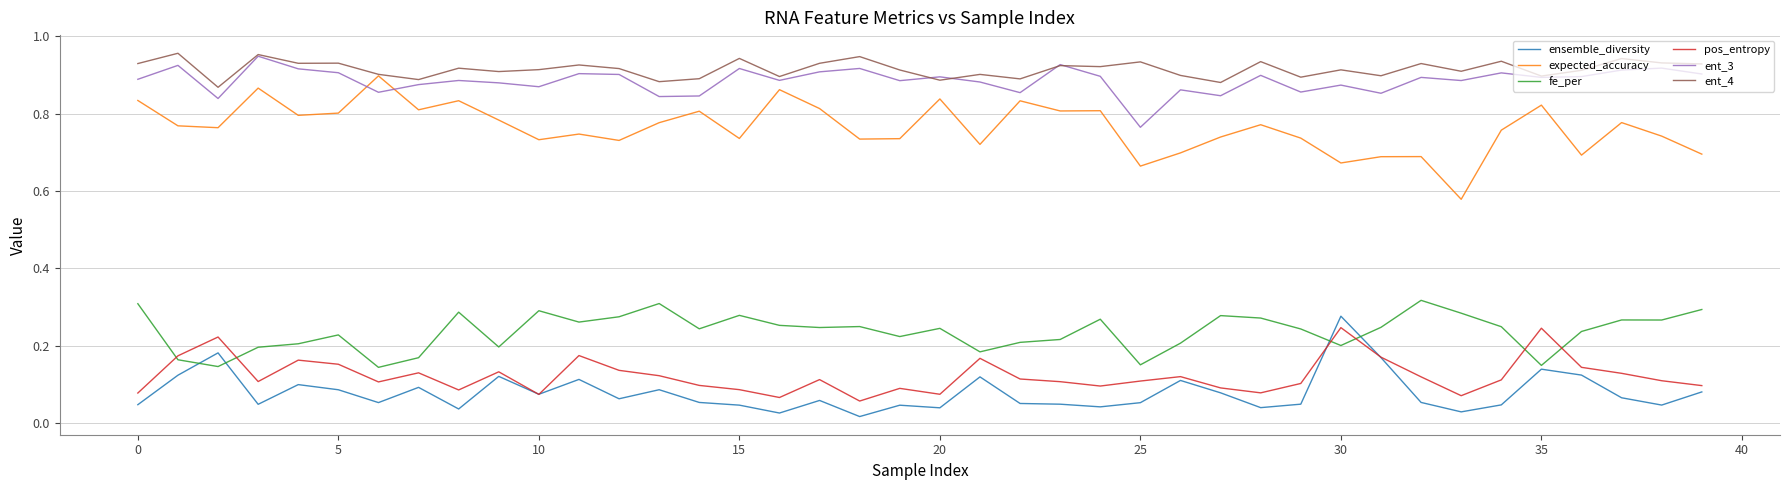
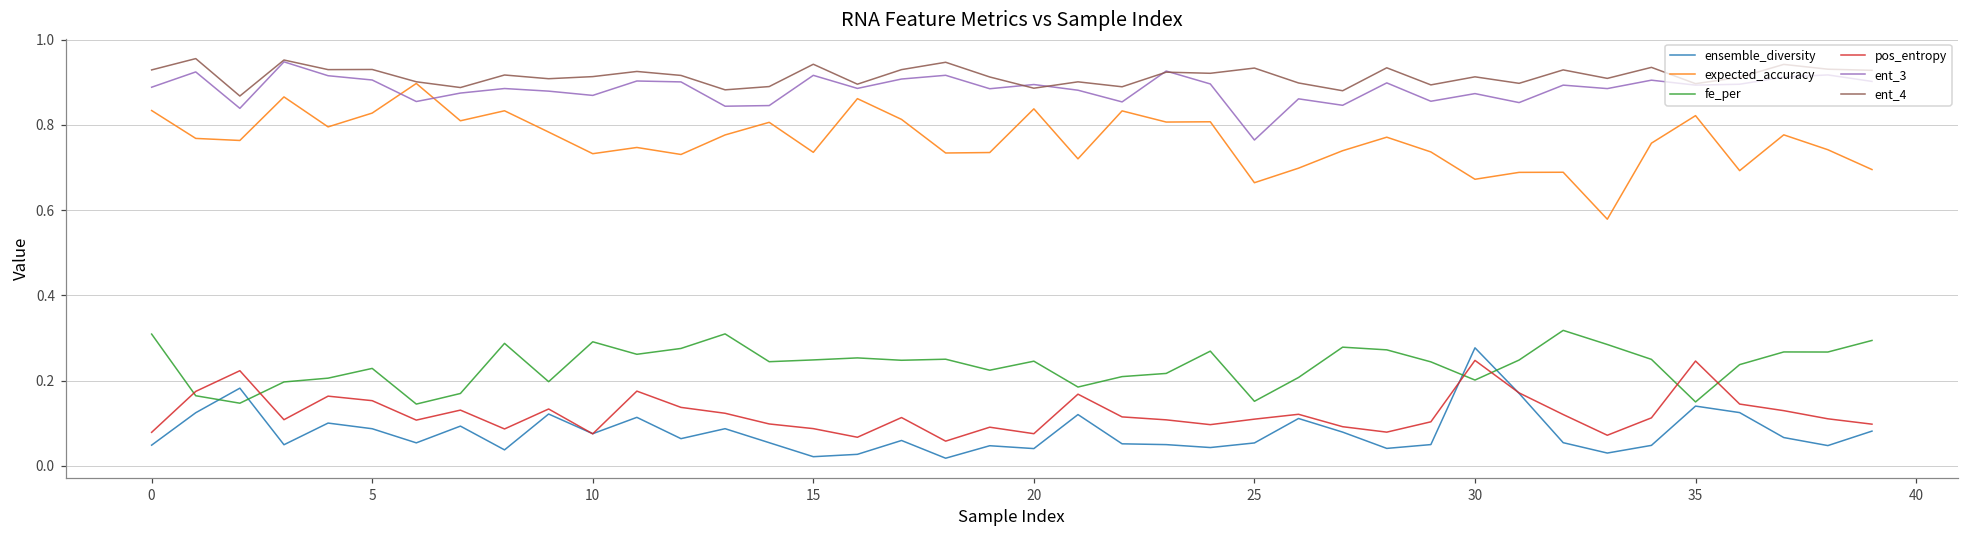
expected_accuracy, 5: 0.80 -> 0.83
ensemble_diversity, 15: 0.05 -> 0.02
fe_per, 15: 0.28 -> 0.25
